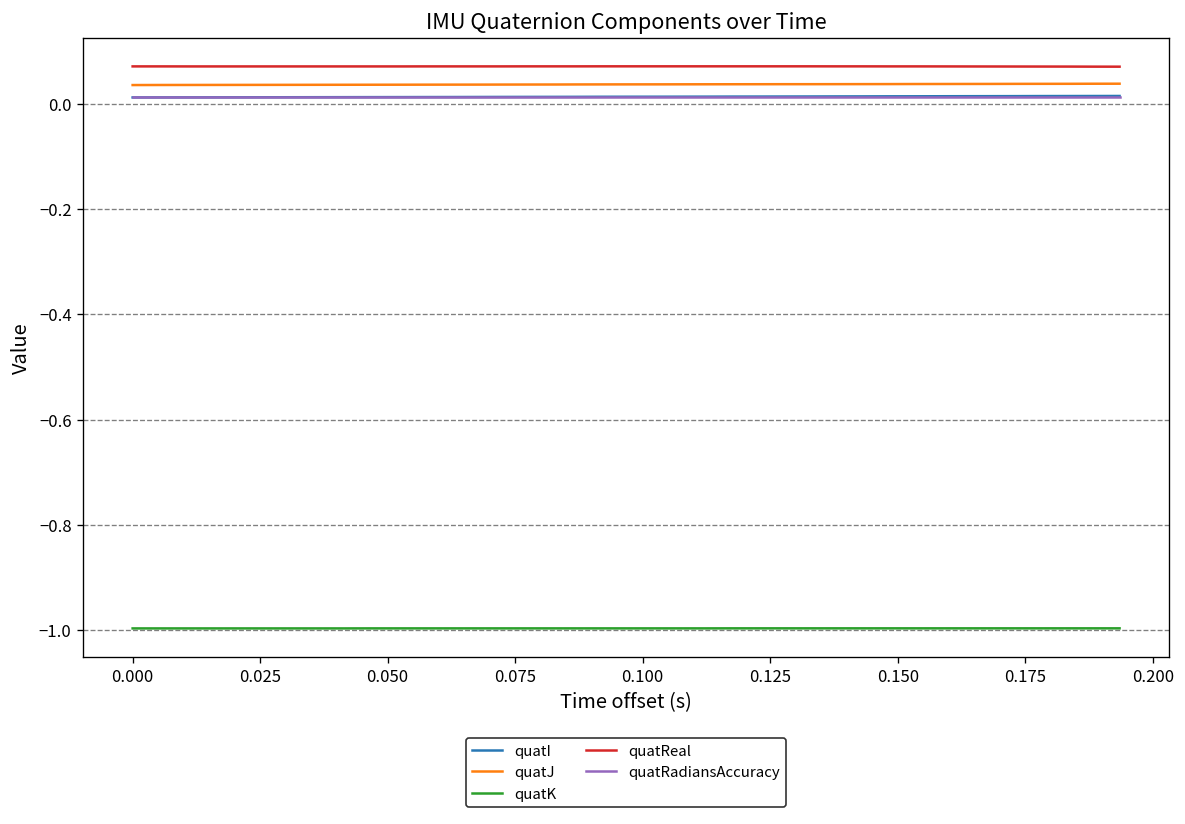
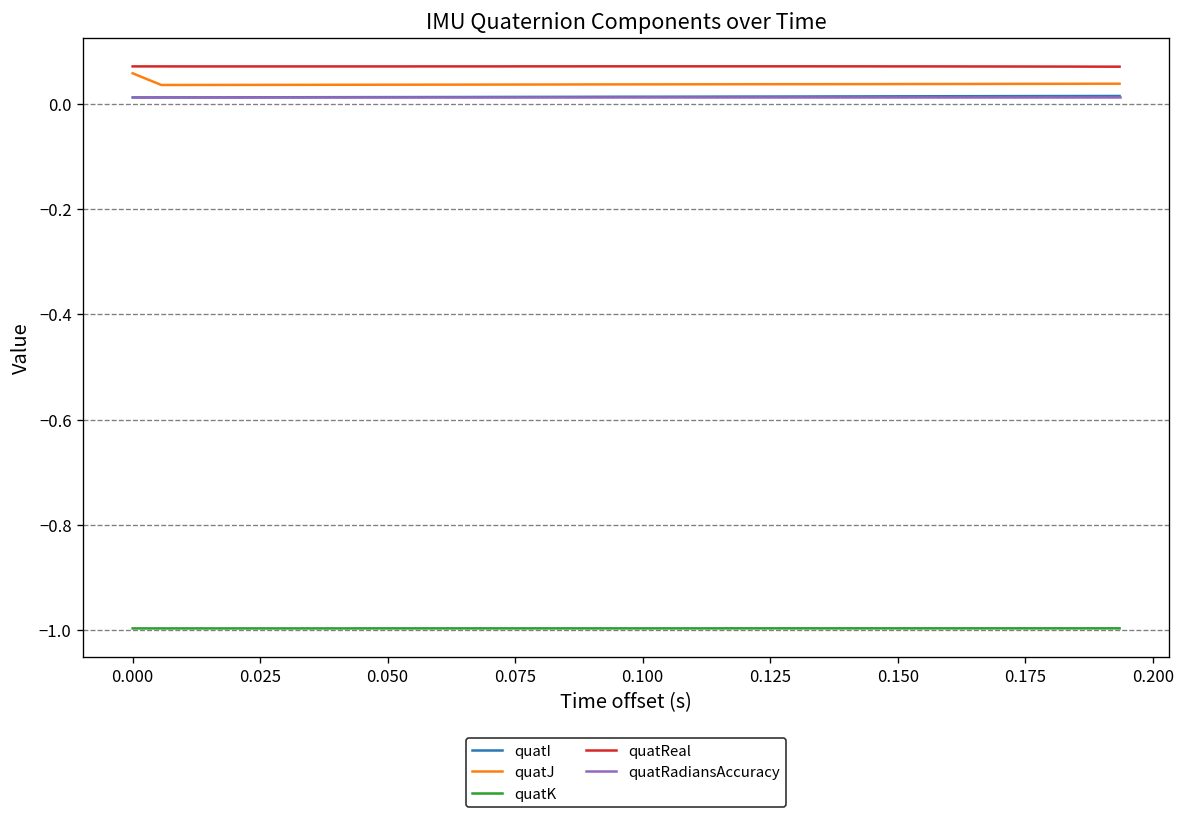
quatJ, 0.000: 0.04 -> 0.06
